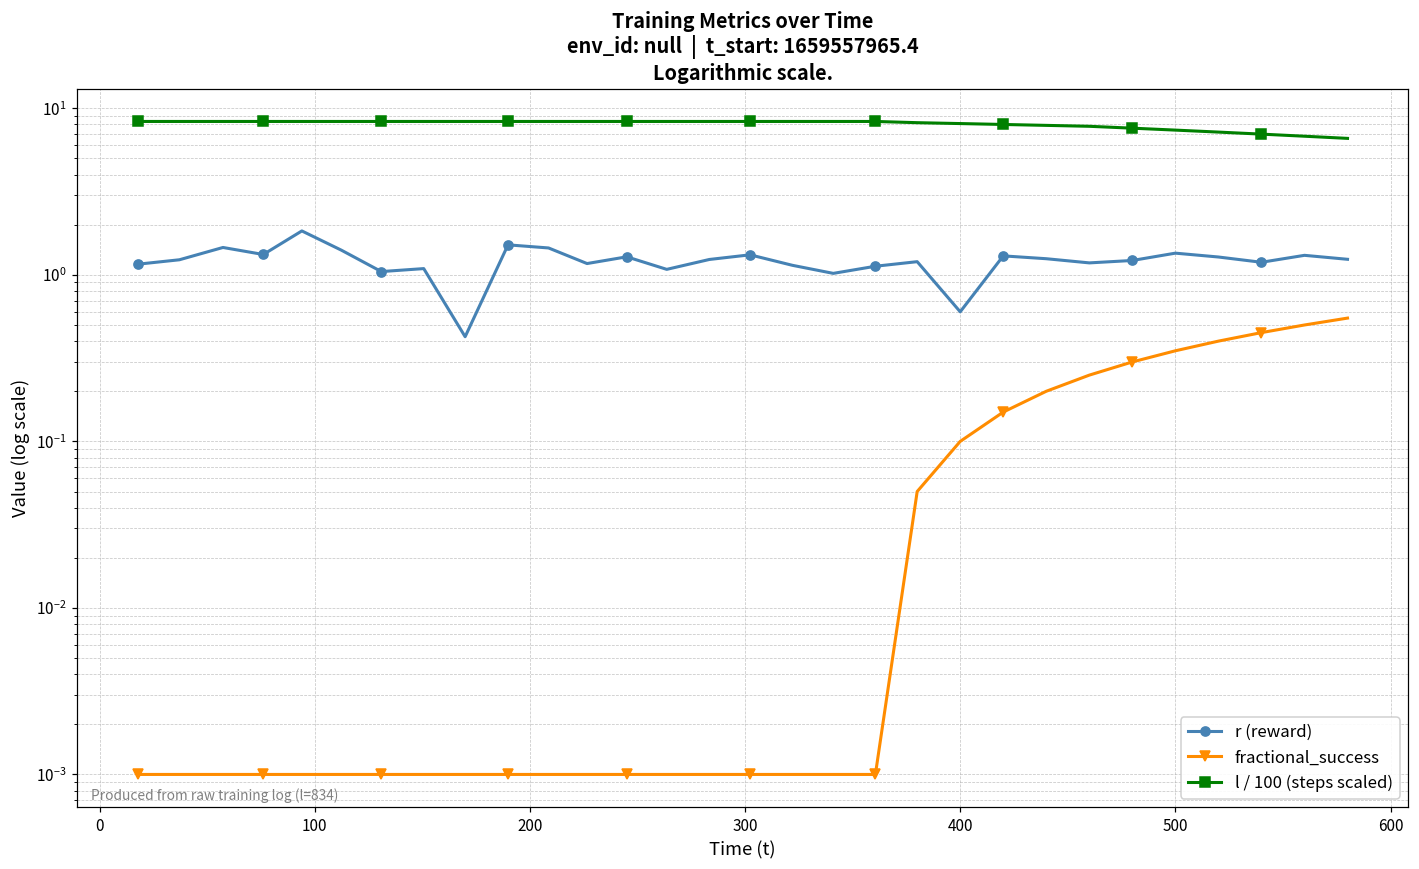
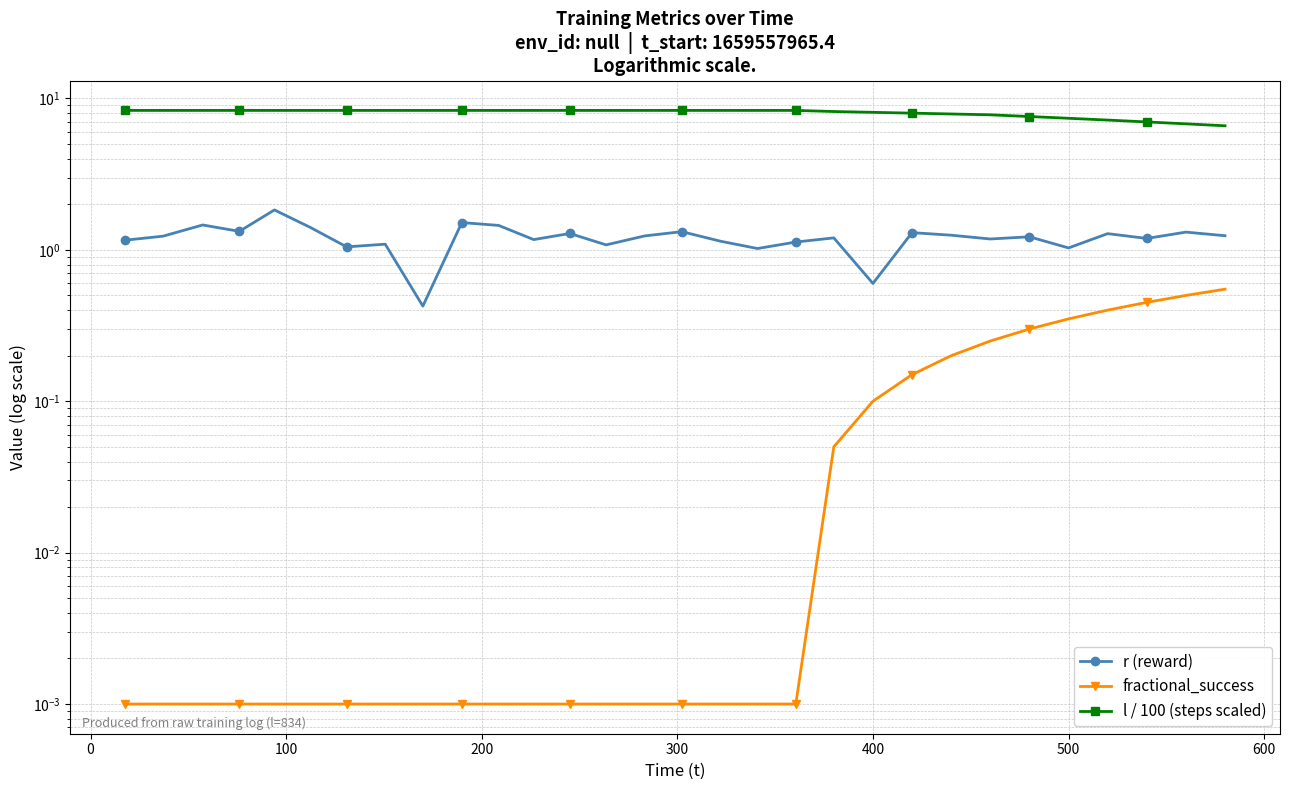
r (reward), 500: 1.4 -> 1.0
